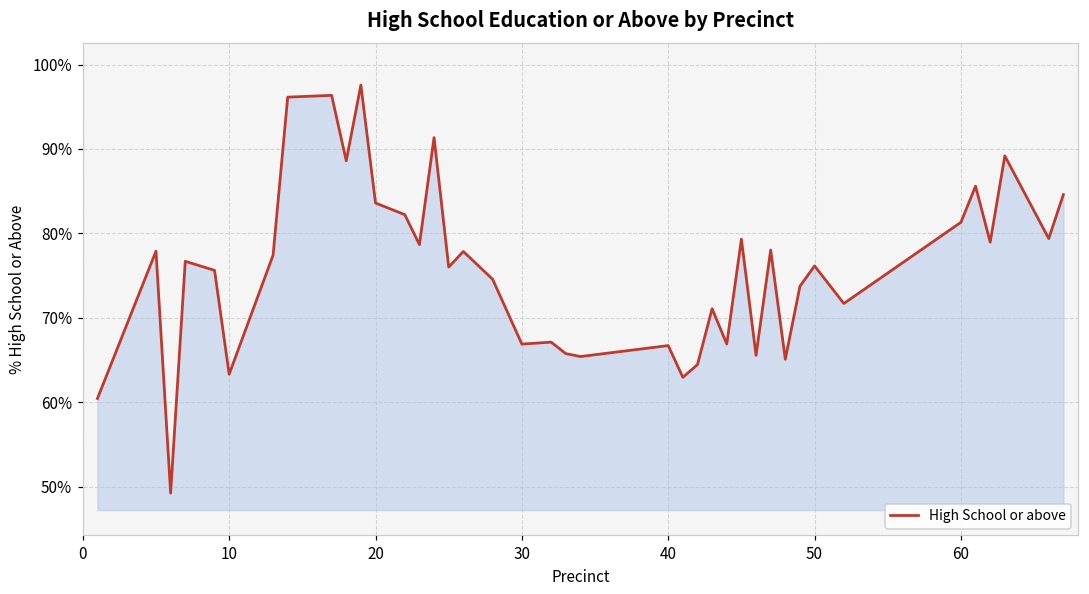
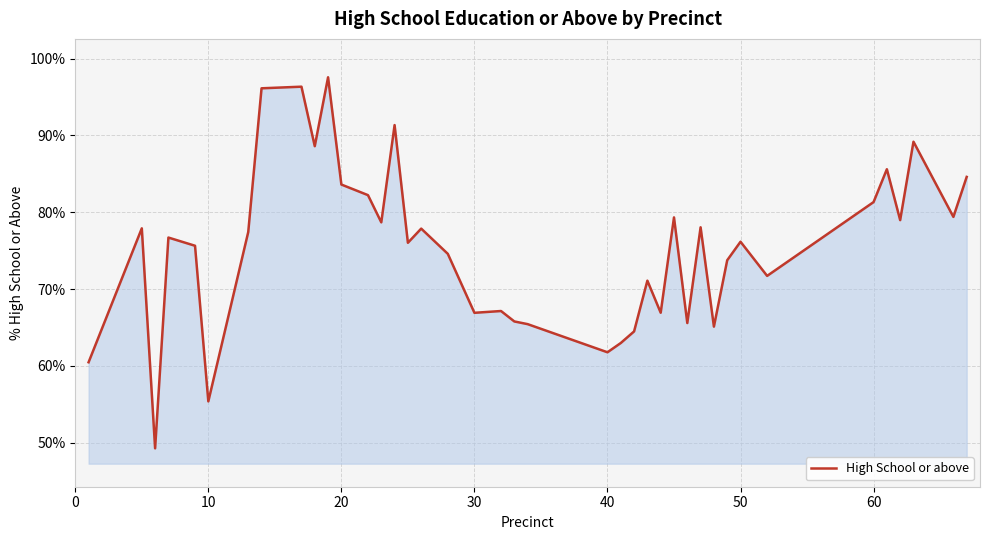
10: 63% -> 55%
40: 67% -> 62%
